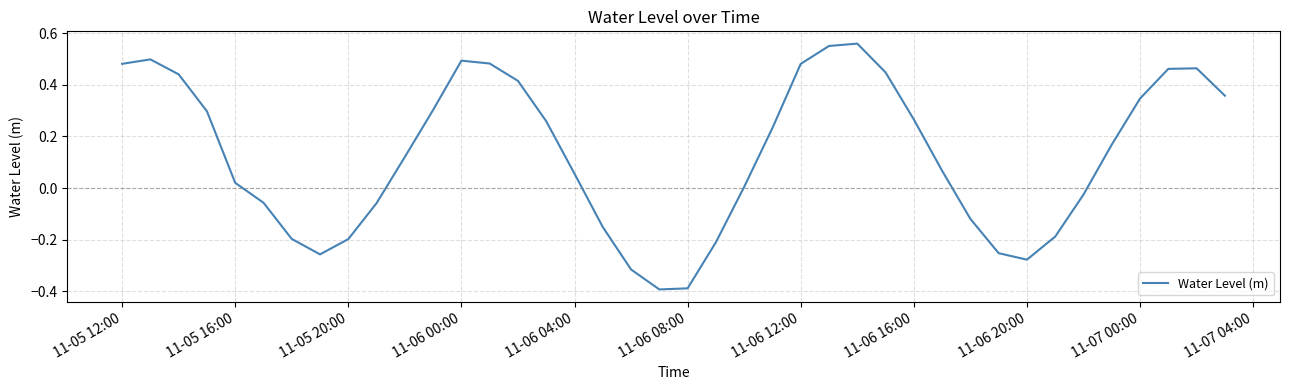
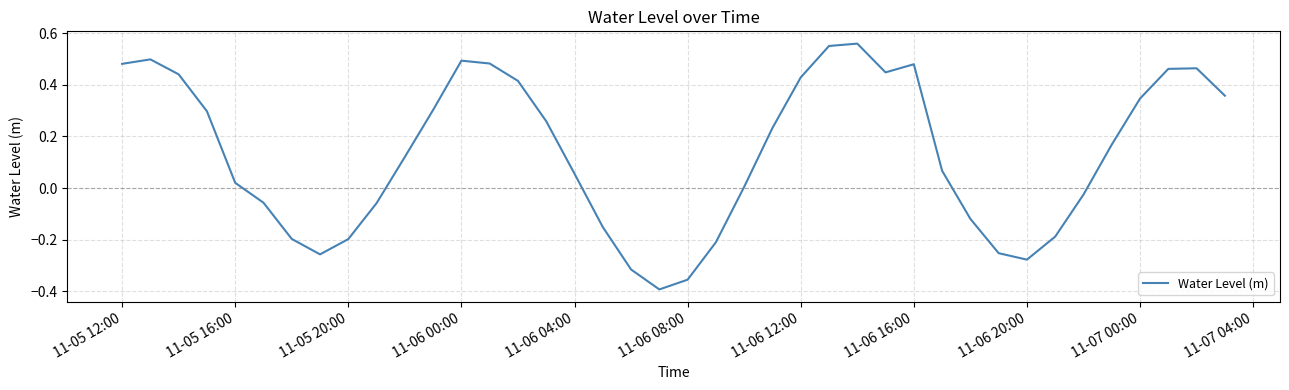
11-06 08:00: -0.39 -> -0.35
11-06 12:00: 0.48 -> 0.43
11-06 16:00: 0.27 -> 0.48
